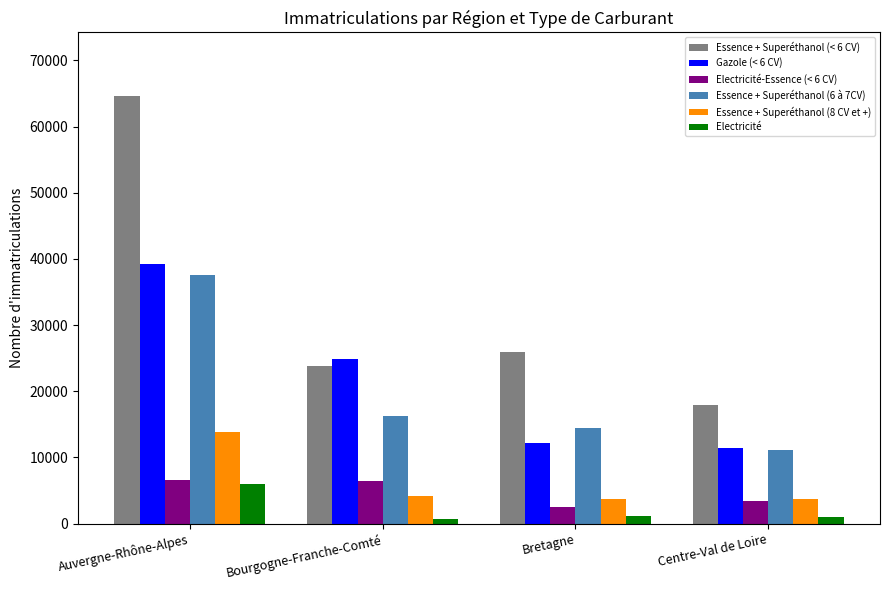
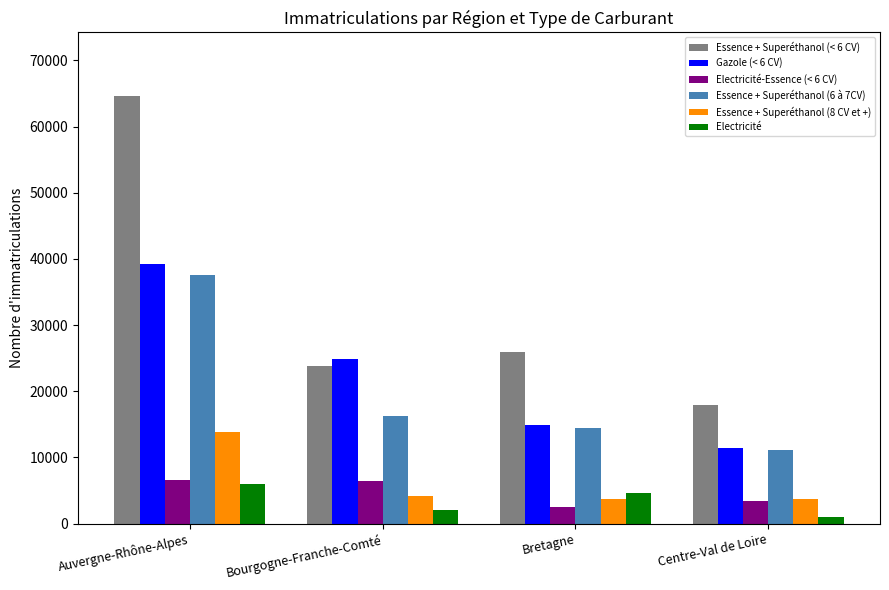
Electricité, Bourgogne-Franche-Comté: 1000 -> 2000
Gazole (< 6 CV), Bretagne: 12000 -> 15000
Electricité, Bretagne: 1000 -> 5000
